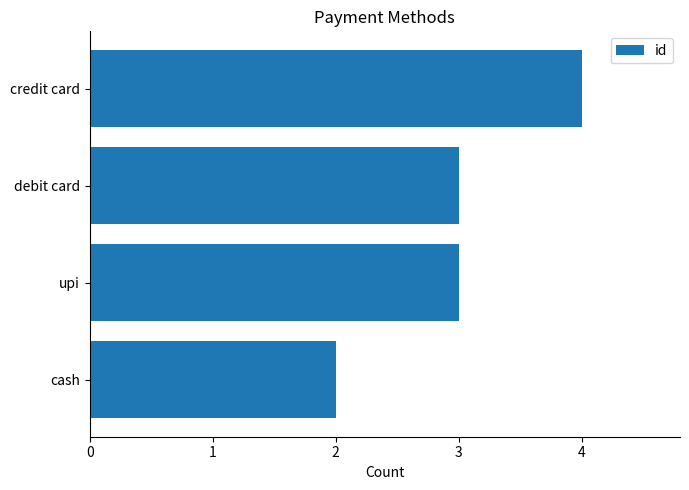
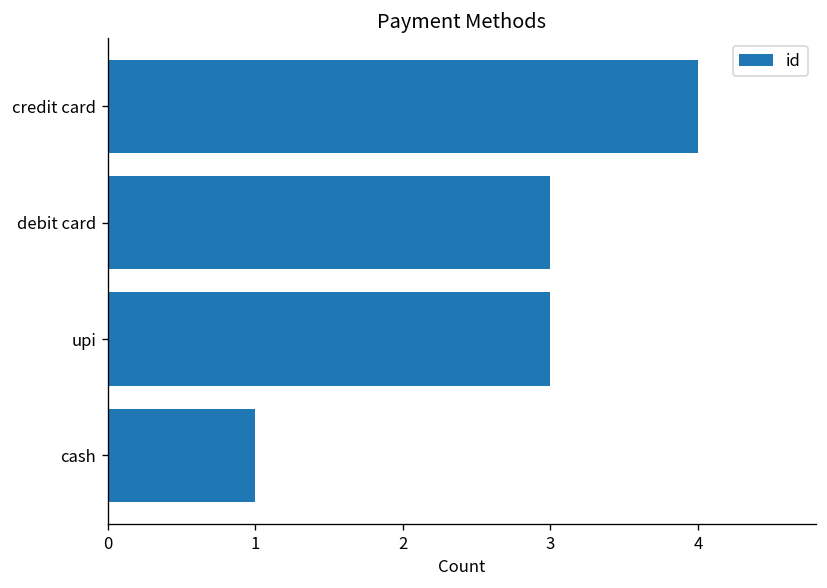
cash: 2 -> 1
